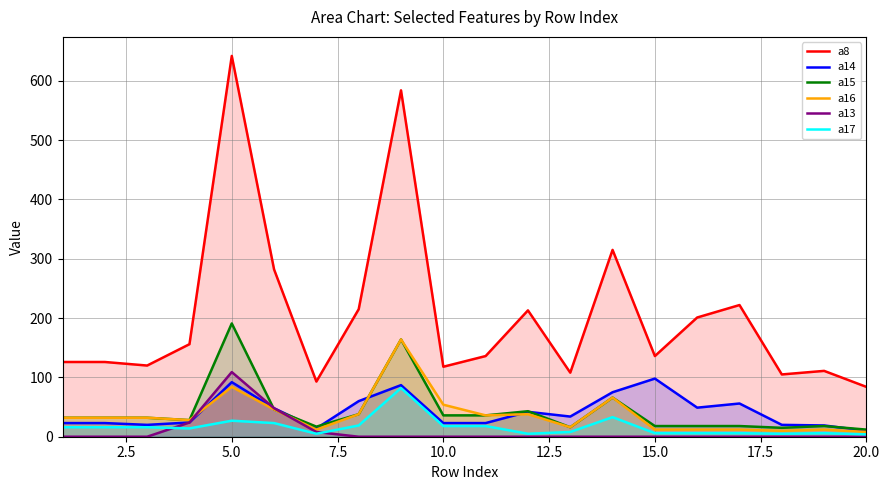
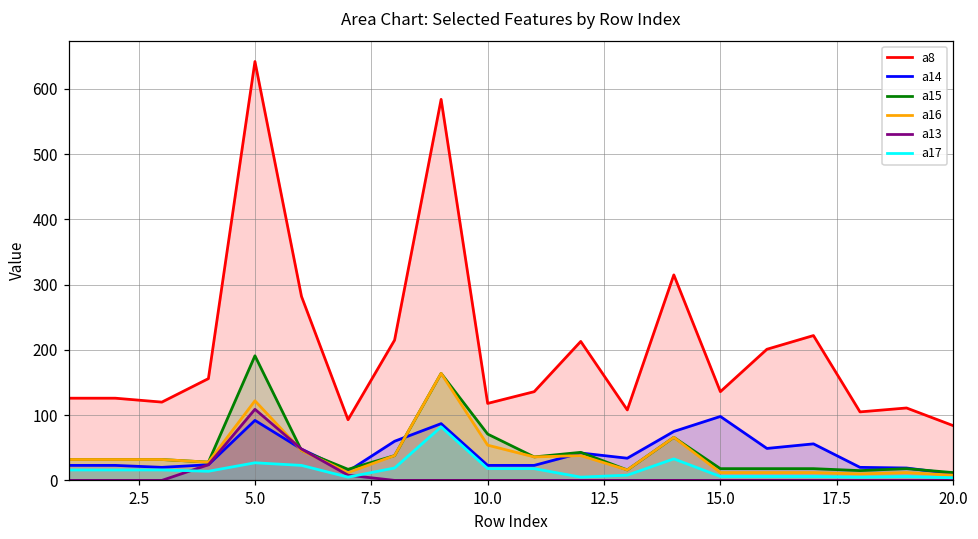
a16, 5.0: 80 -> 120
a15, 10.0: 40 -> 70
